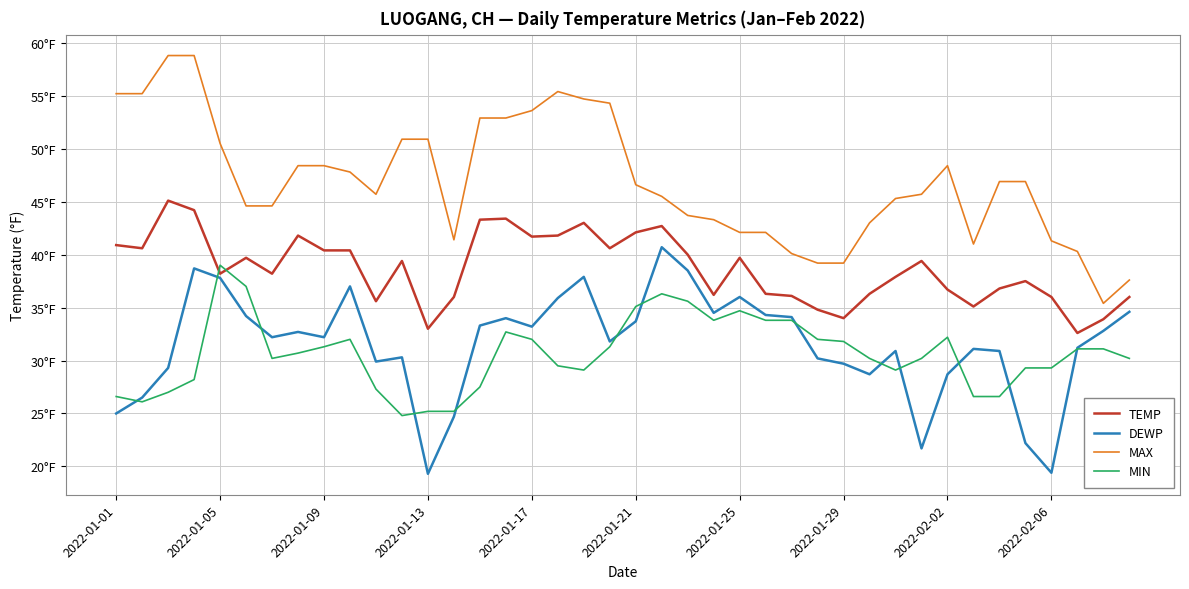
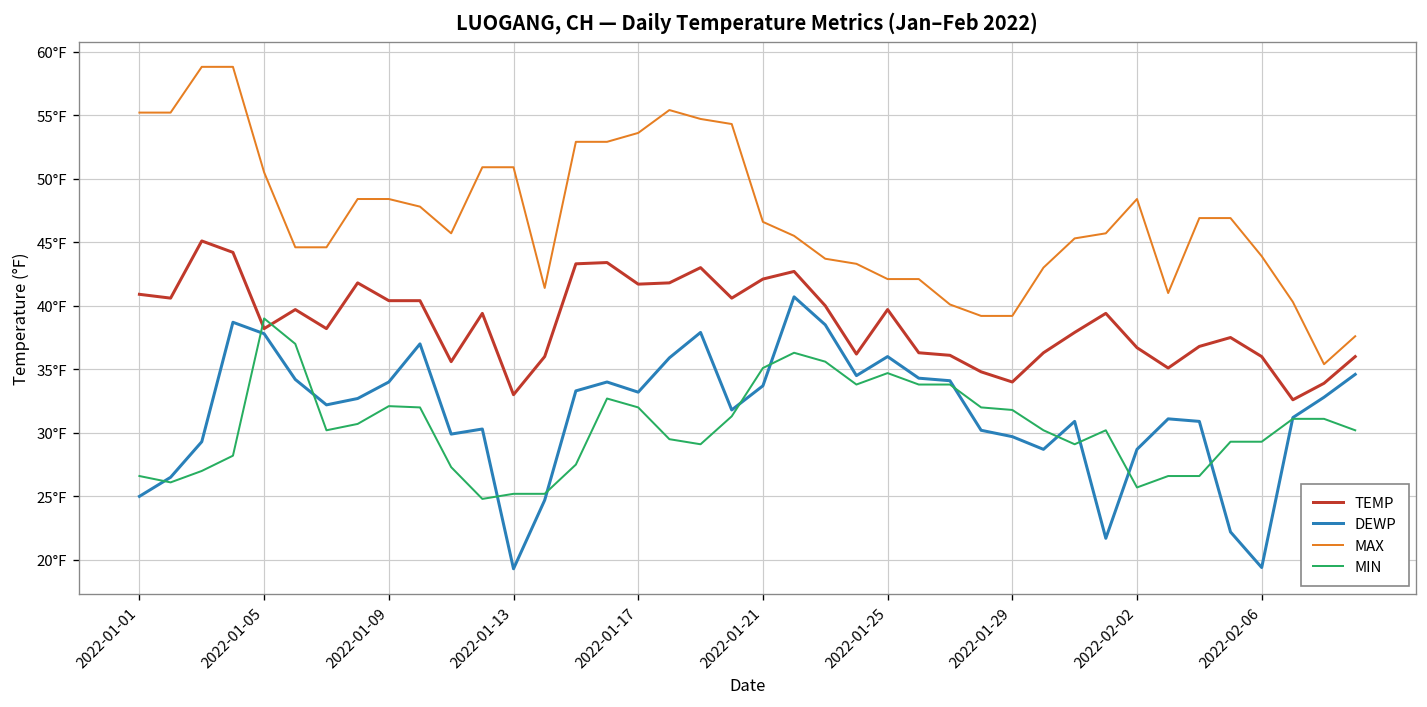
DEWP, 2022-01-09: 32.2°F -> 34.0°F
MIN, 2022-01-09: 31.3°F -> 32.1°F
MIN, 2022-02-02: 32.2°F -> 25.7°F
MAX, 2022-02-06: 41.3°F -> 43.9°F
